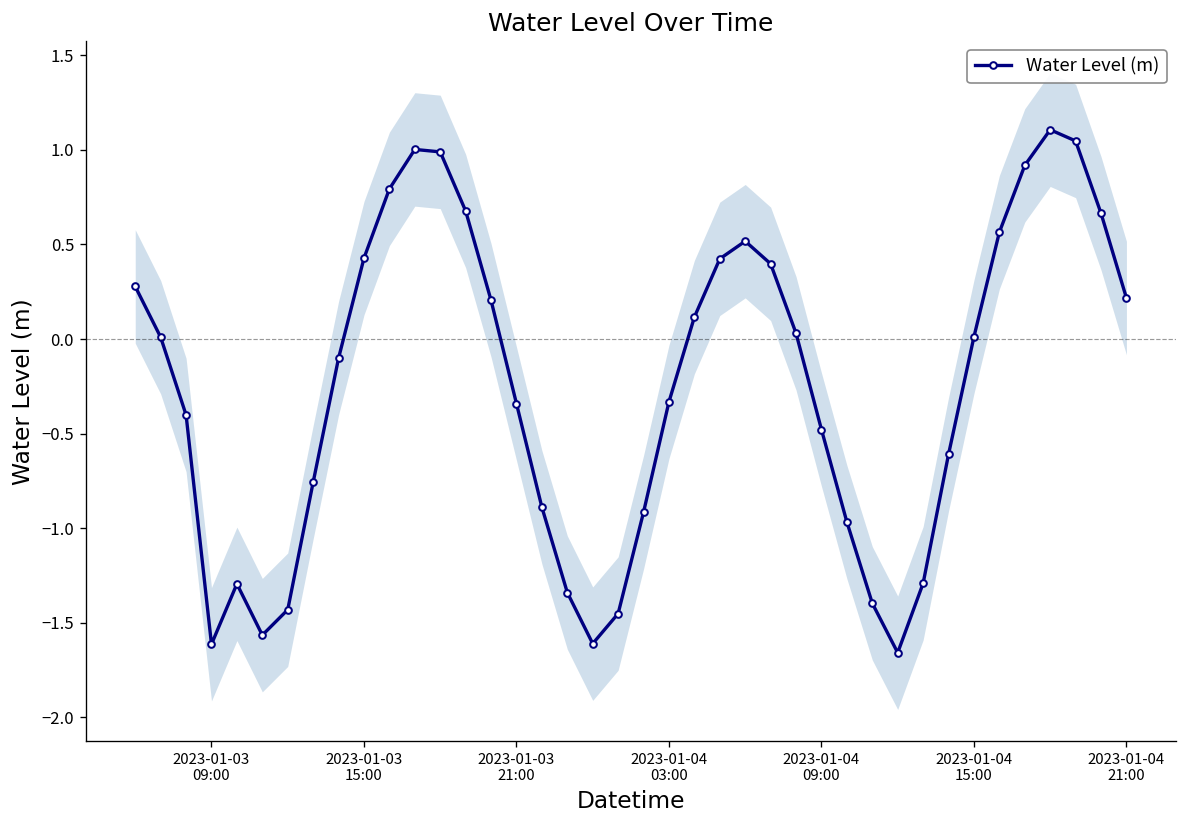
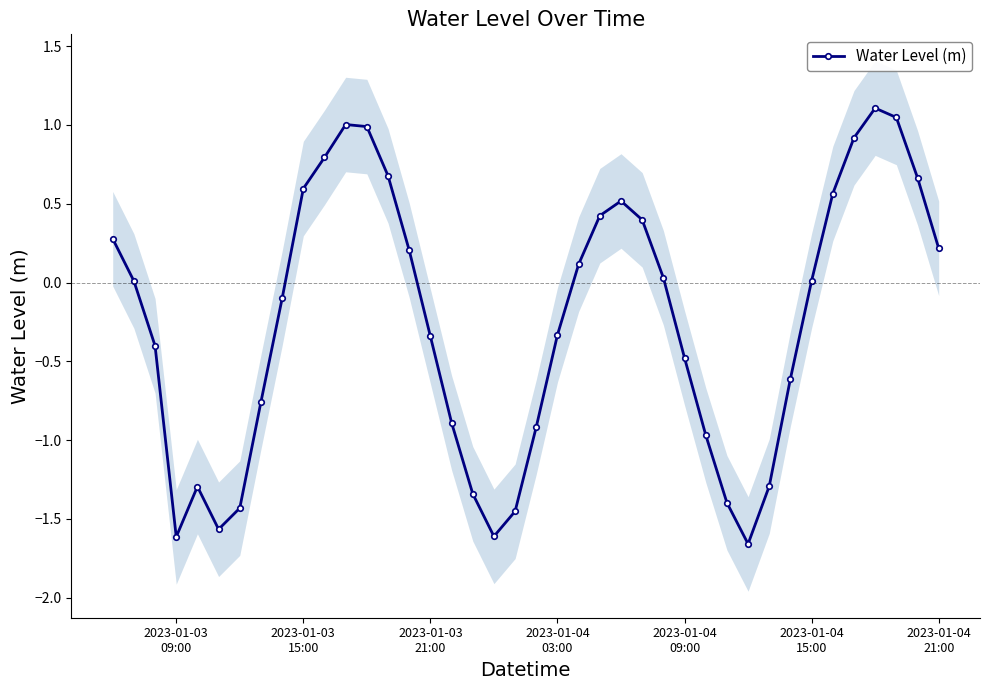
Water Level (m), 2023-01-03 15:00: 0.43 -> 0.60
